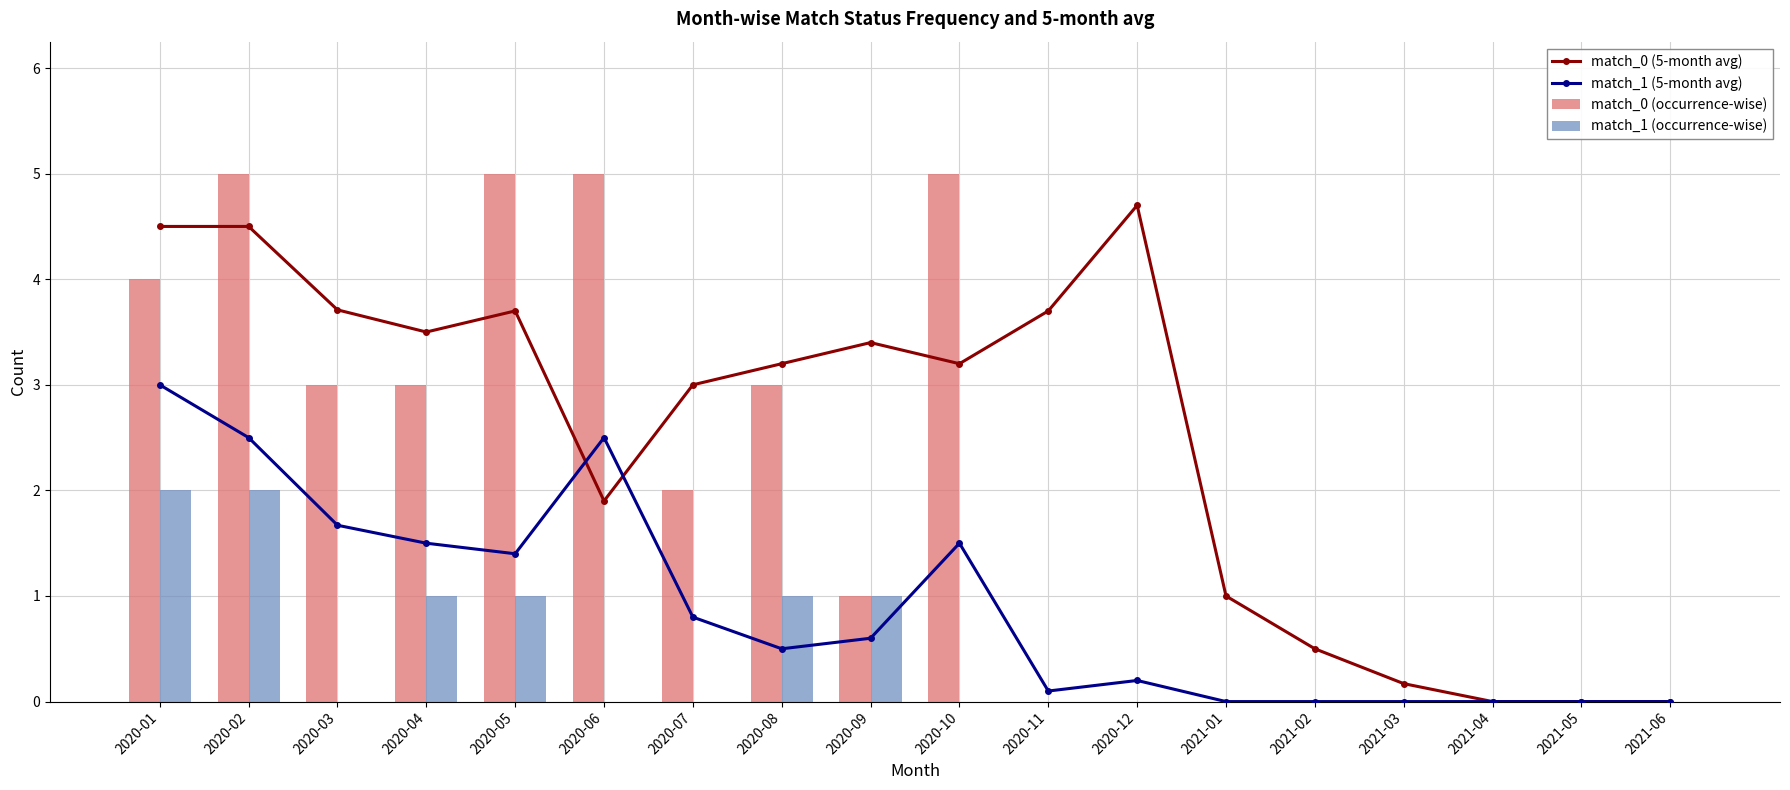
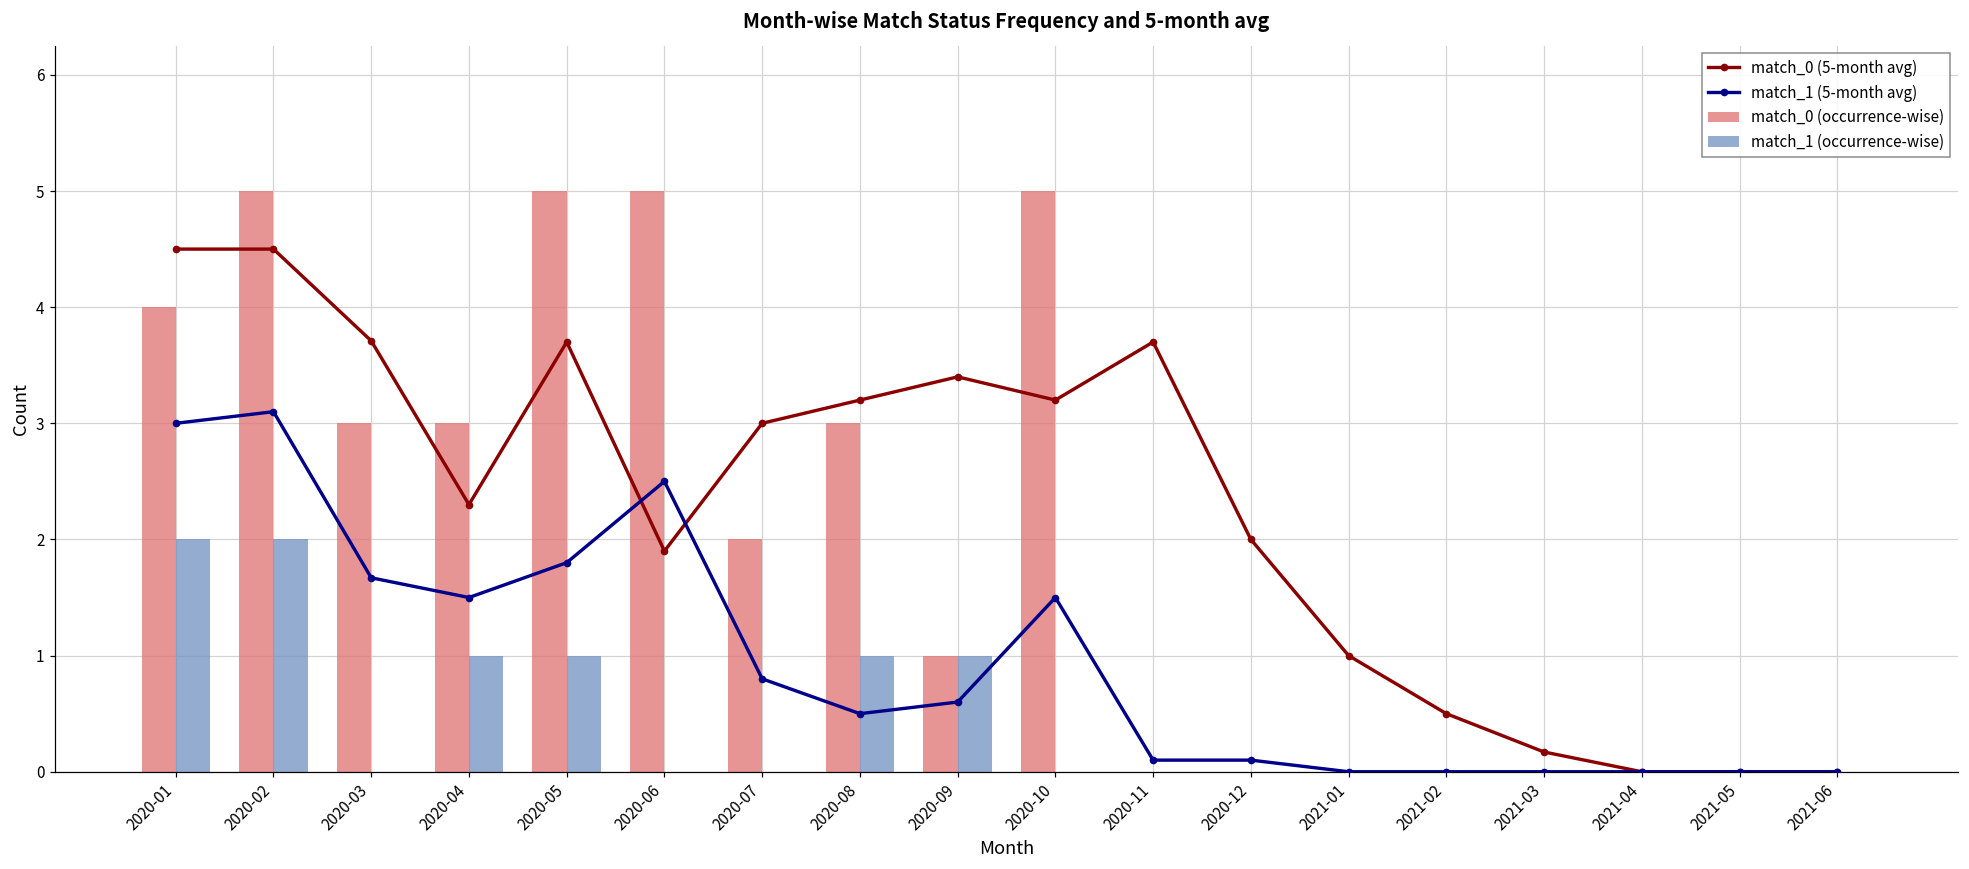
match_1 (5-month avg), 2020-02: 2.5 -> 3.1
match_0 (5-month avg), 2020-04: 3.5 -> 2.3
match_1 (5-month avg), 2020-05: 1.4 -> 1.8
match_0 (5-month avg), 2020-12: 4.7 -> 2.0
match_1 (5-month avg), 2020-12: 0.2 -> 0.1
